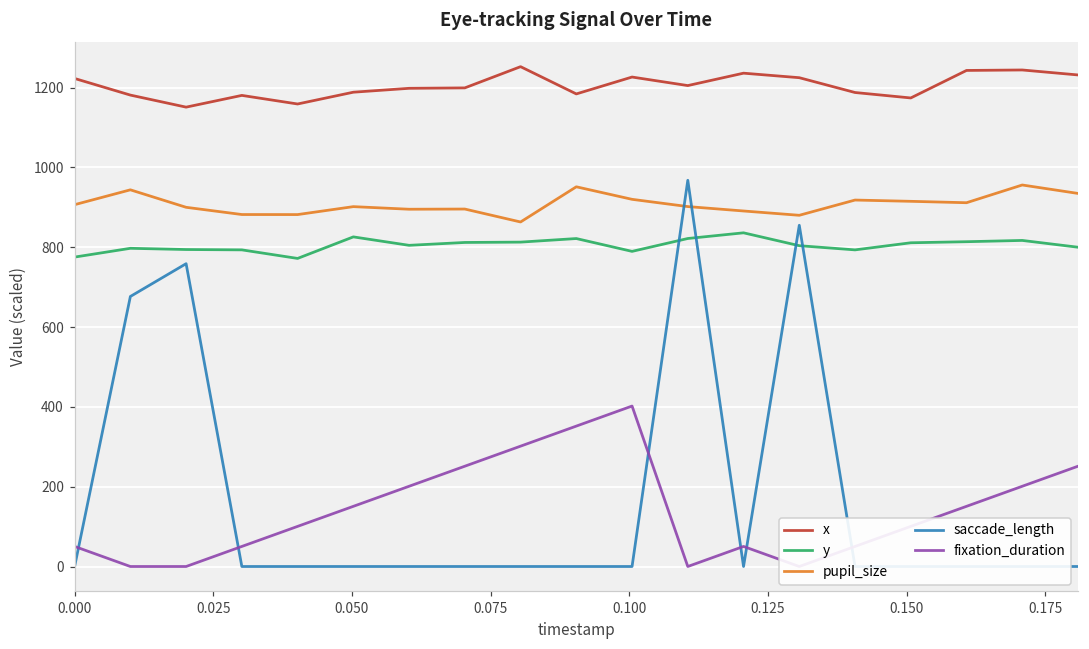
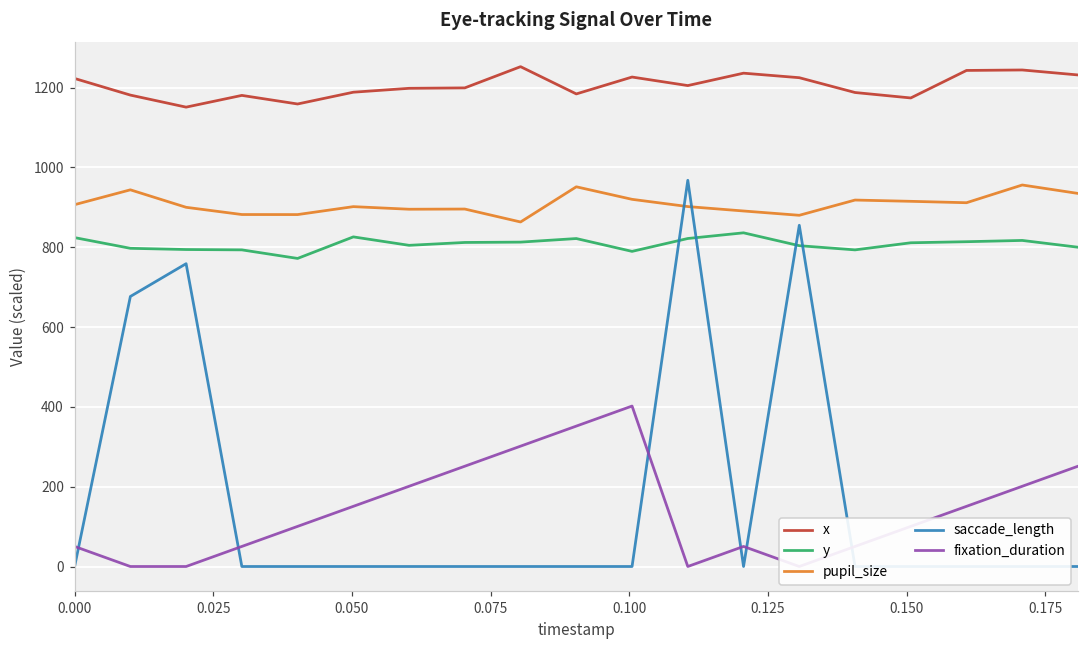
y, 0.000: 780 -> 820
